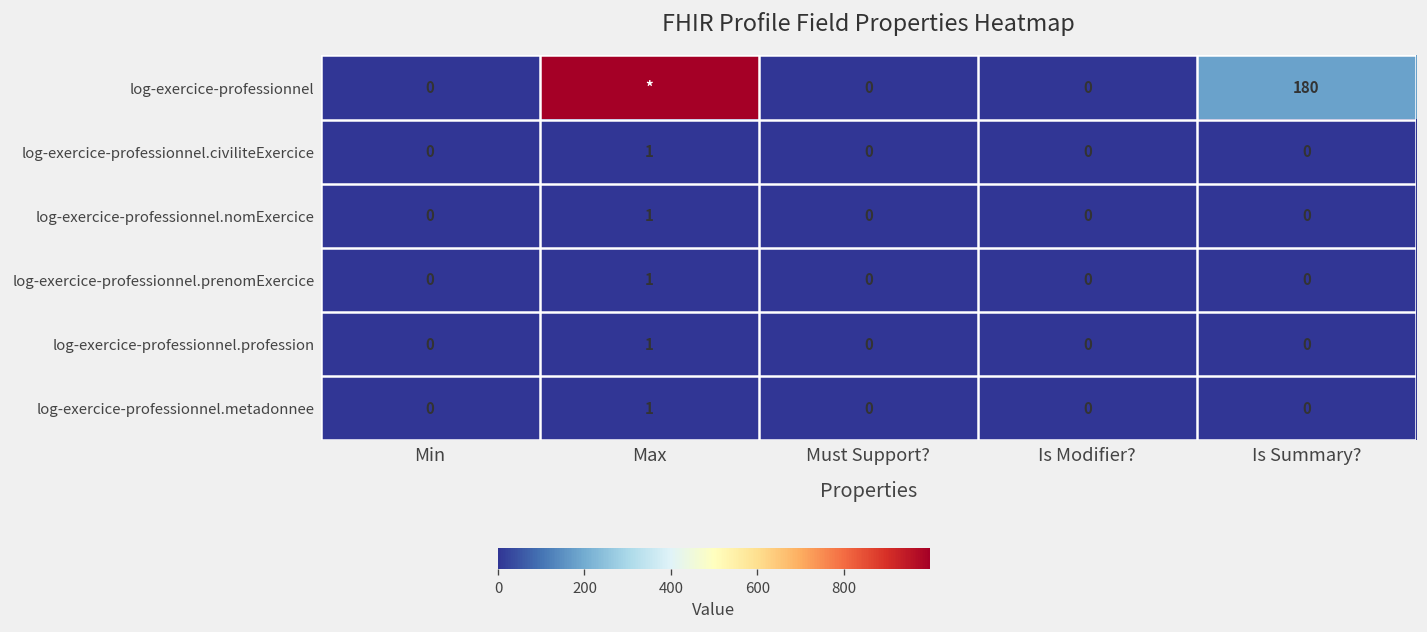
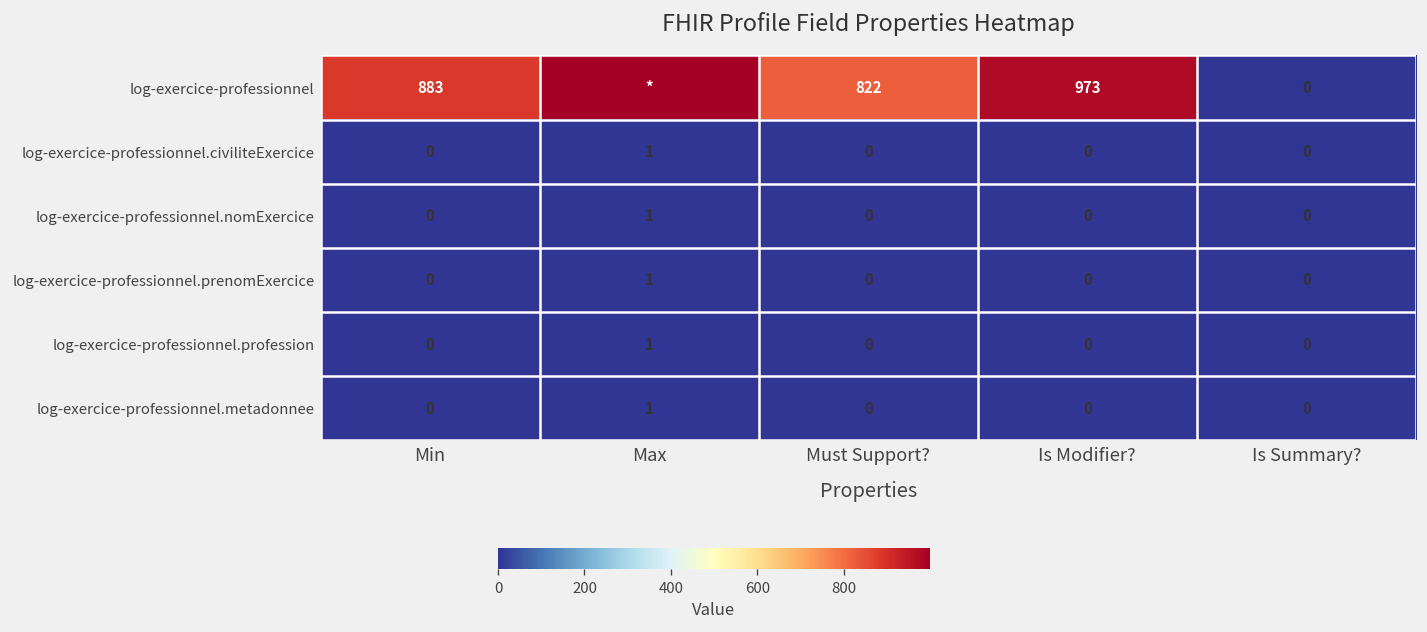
log-exercice-professionnel, Min: 0 -> 883
log-exercice-professionnel, Must Support?: 0 -> 822
log-exercice-professionnel, Is Modifier?: 0 -> 973
log-exercice-professionnel, Is Summary?: 180 -> 0
